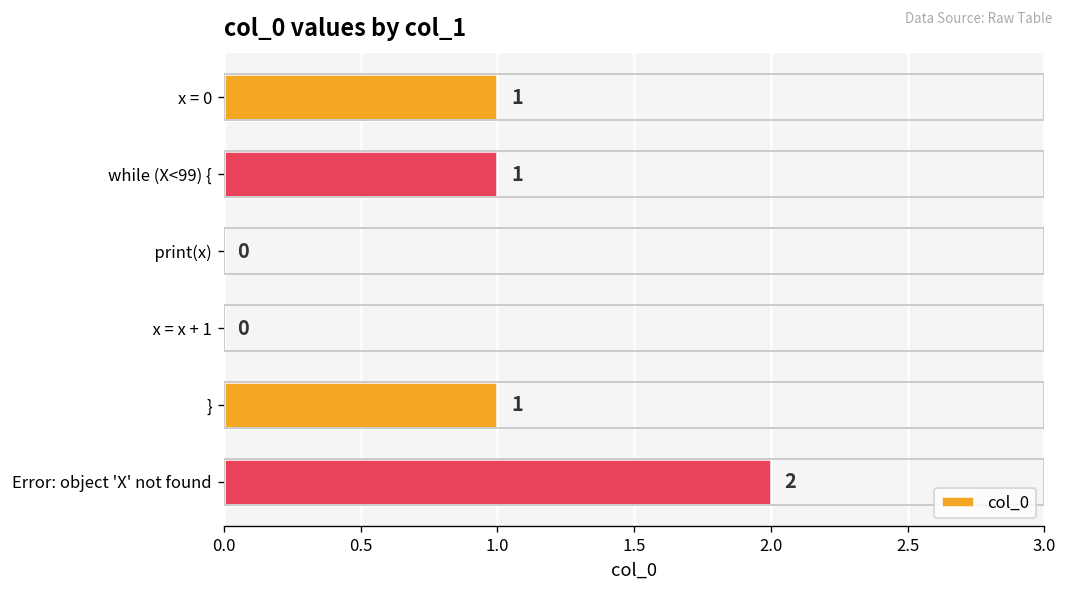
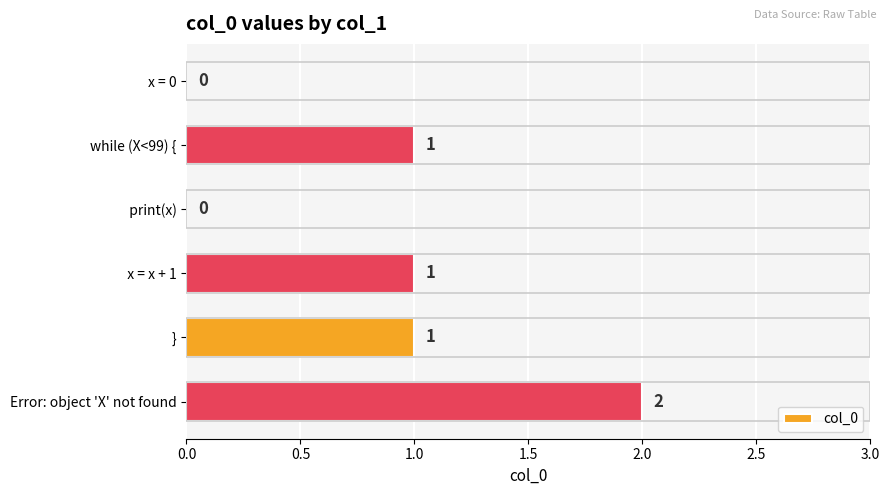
x = 0: 1 -> 0
x = x + 1: 0 -> 1
